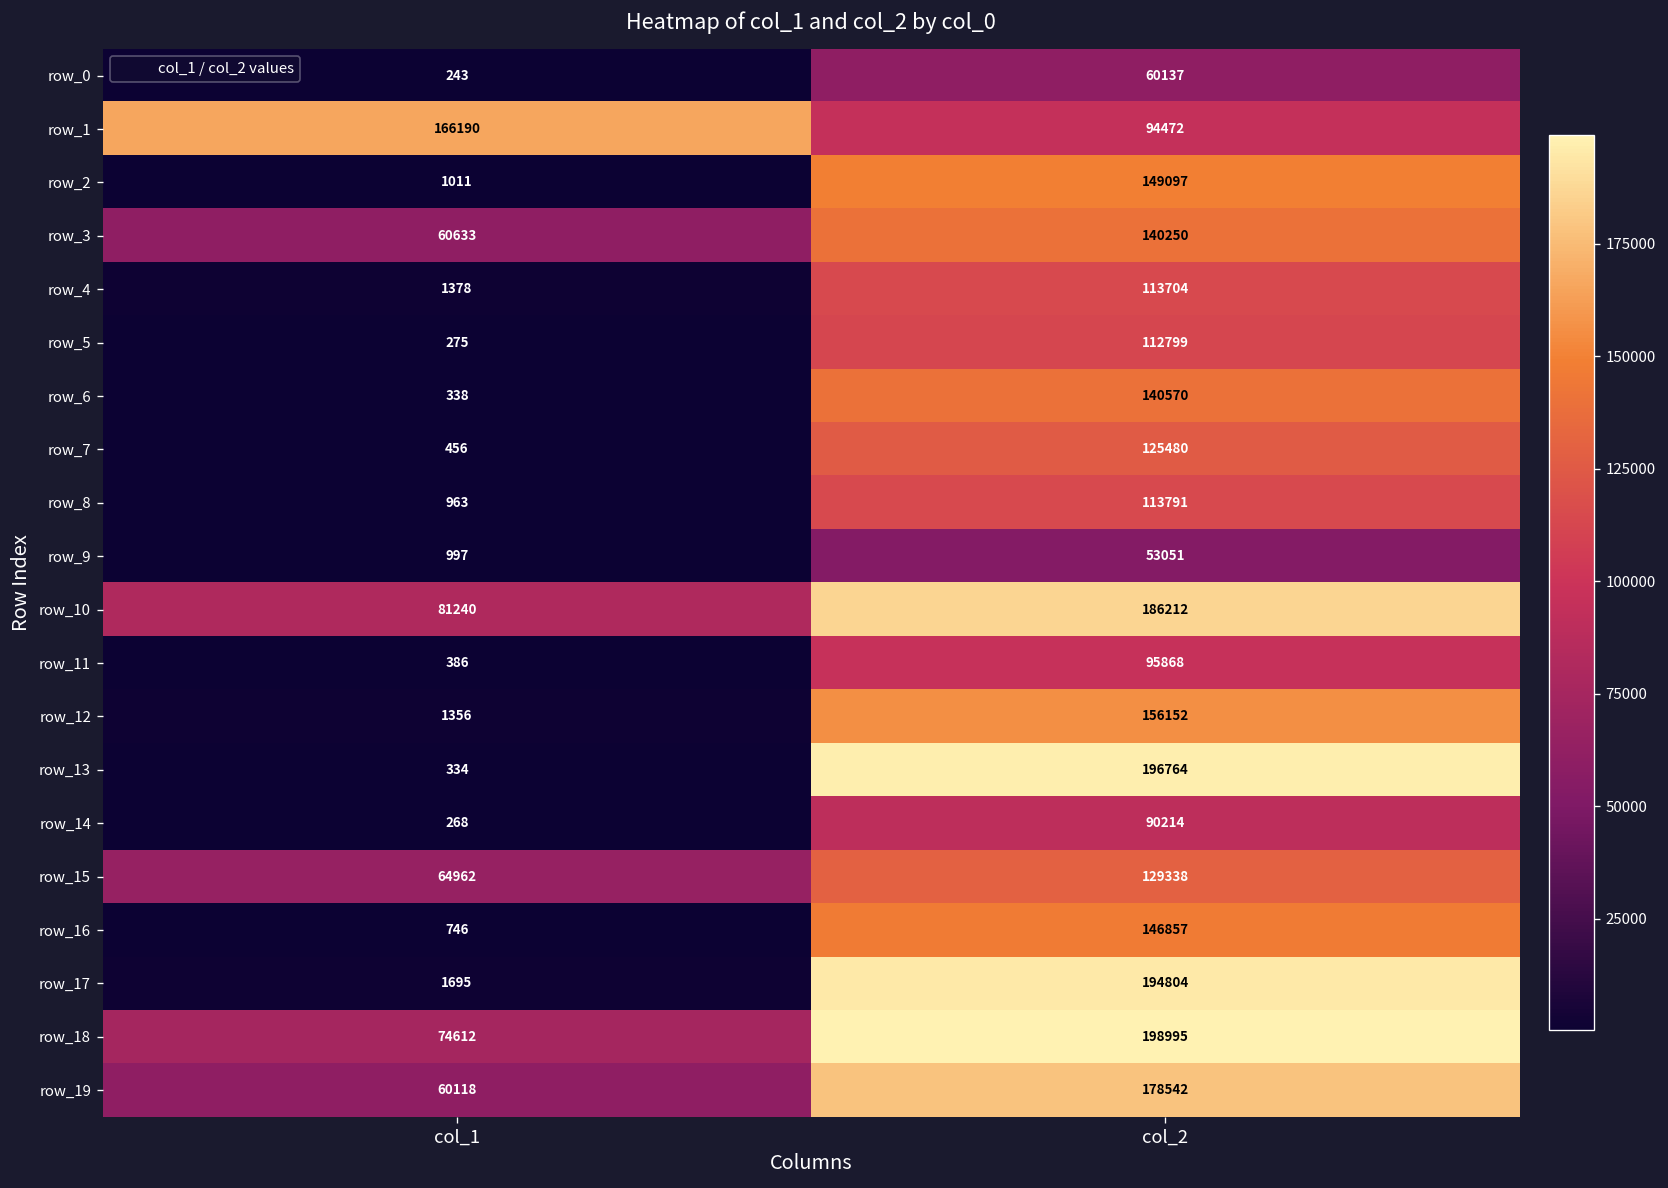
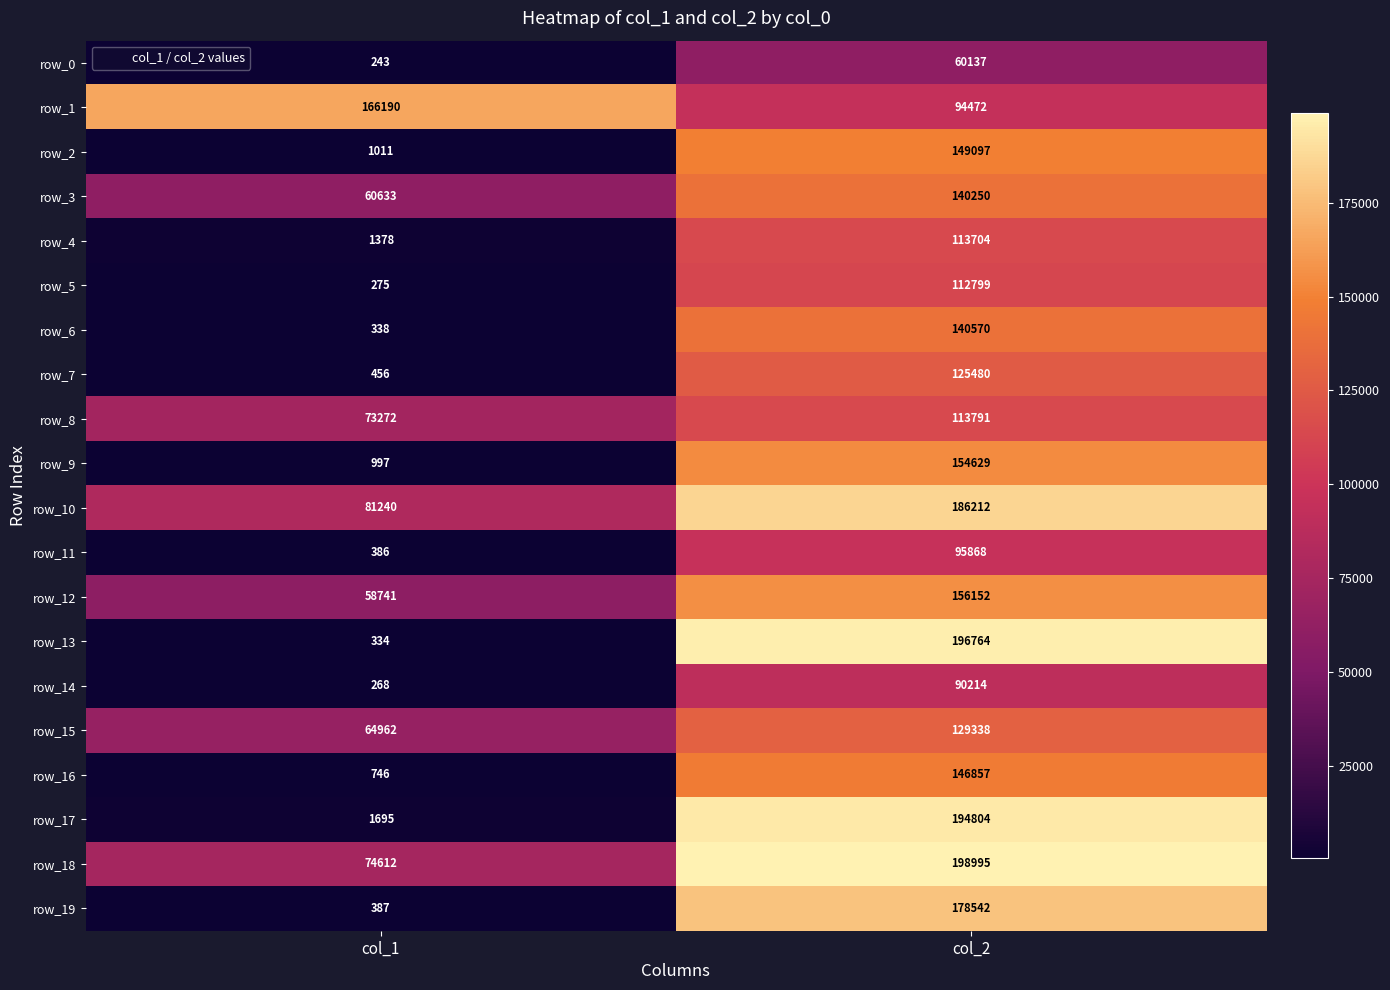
row_8, col_1: 963 -> 73272
row_9, col_2: 53051 -> 154629
row_12, col_1: 1356 -> 58741
row_19, col_1: 60118 -> 387
